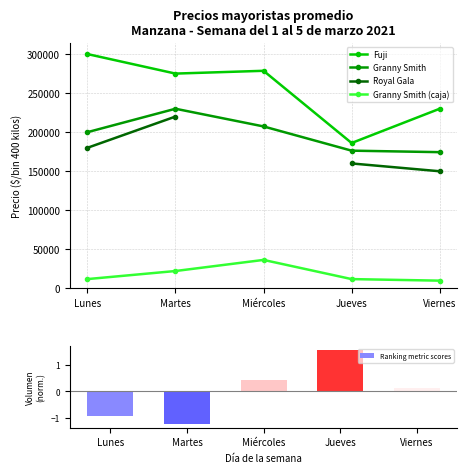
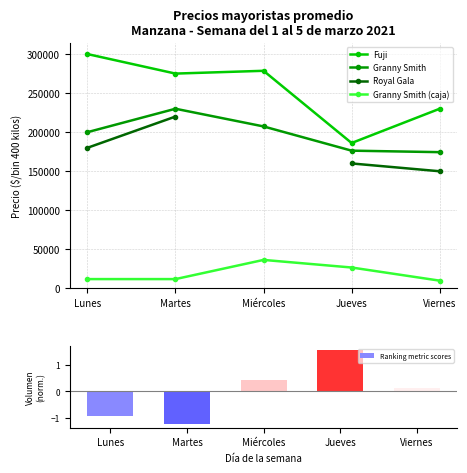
Precios mayoristas promedio Manzana - Semana del 1 al 5 de marzo 2021, Granny Smith (caja), Martes: 20000 -> 10000
Precios mayoristas promedio Manzana - Semana del 1 al 5 de marzo 2021, Granny Smith (caja), Jueves: 10000 -> 30000
